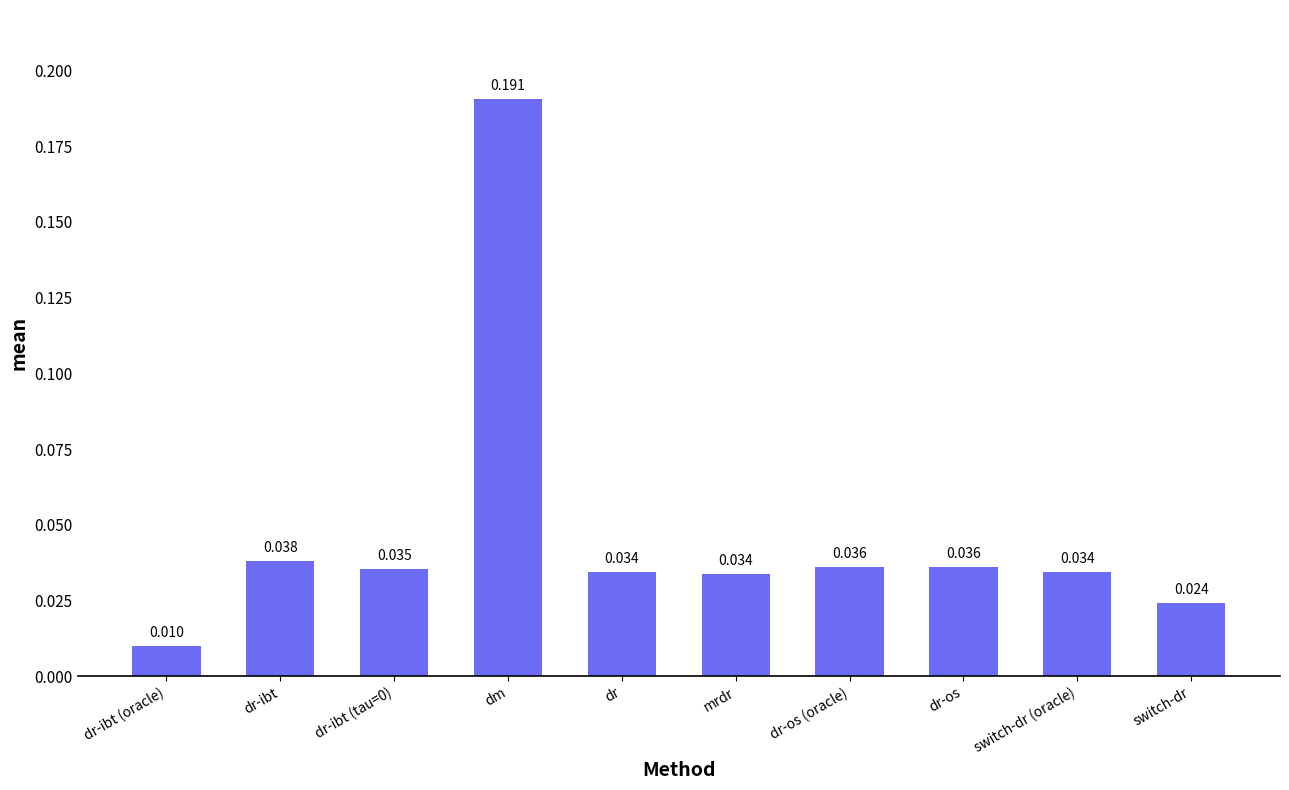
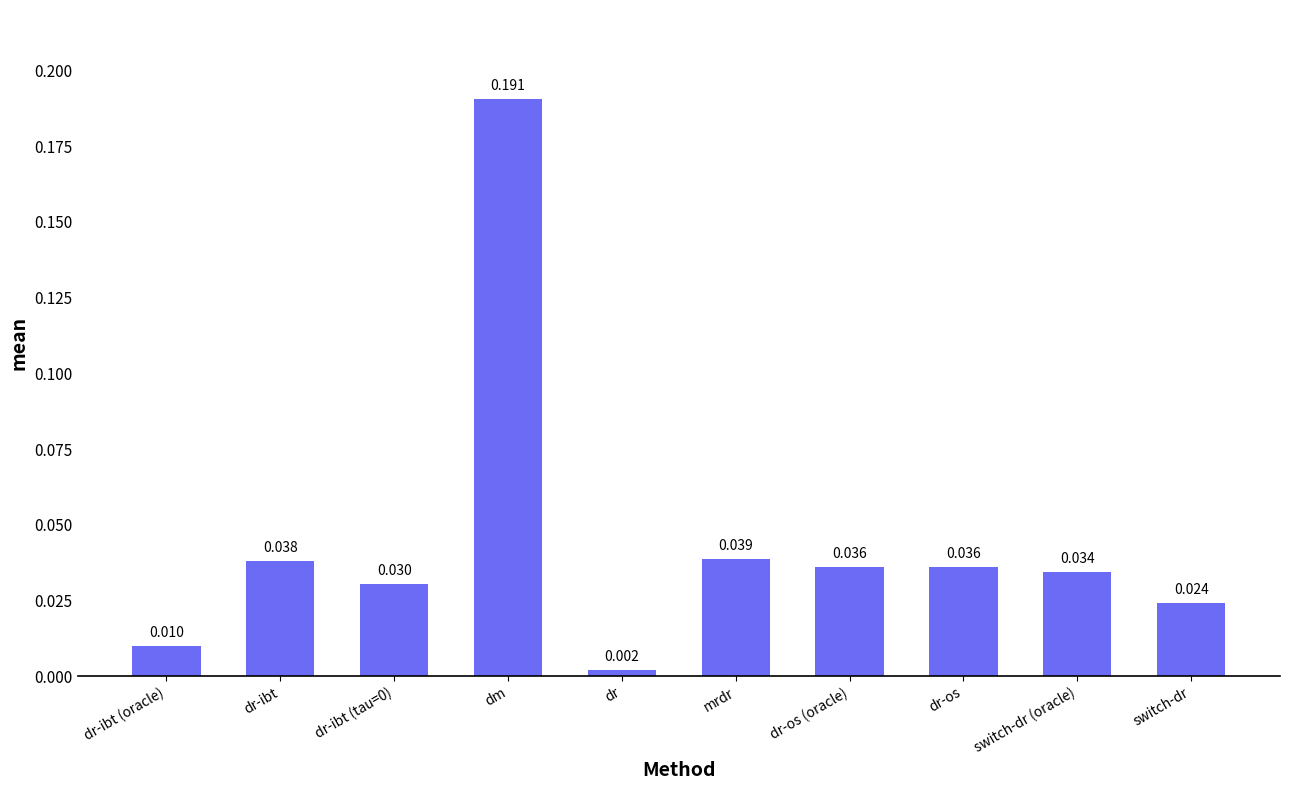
dr-ibt (tau=0): 0.035 -> 0.030
dr: 0.034 -> 0.002
mrdr: 0.034 -> 0.039
